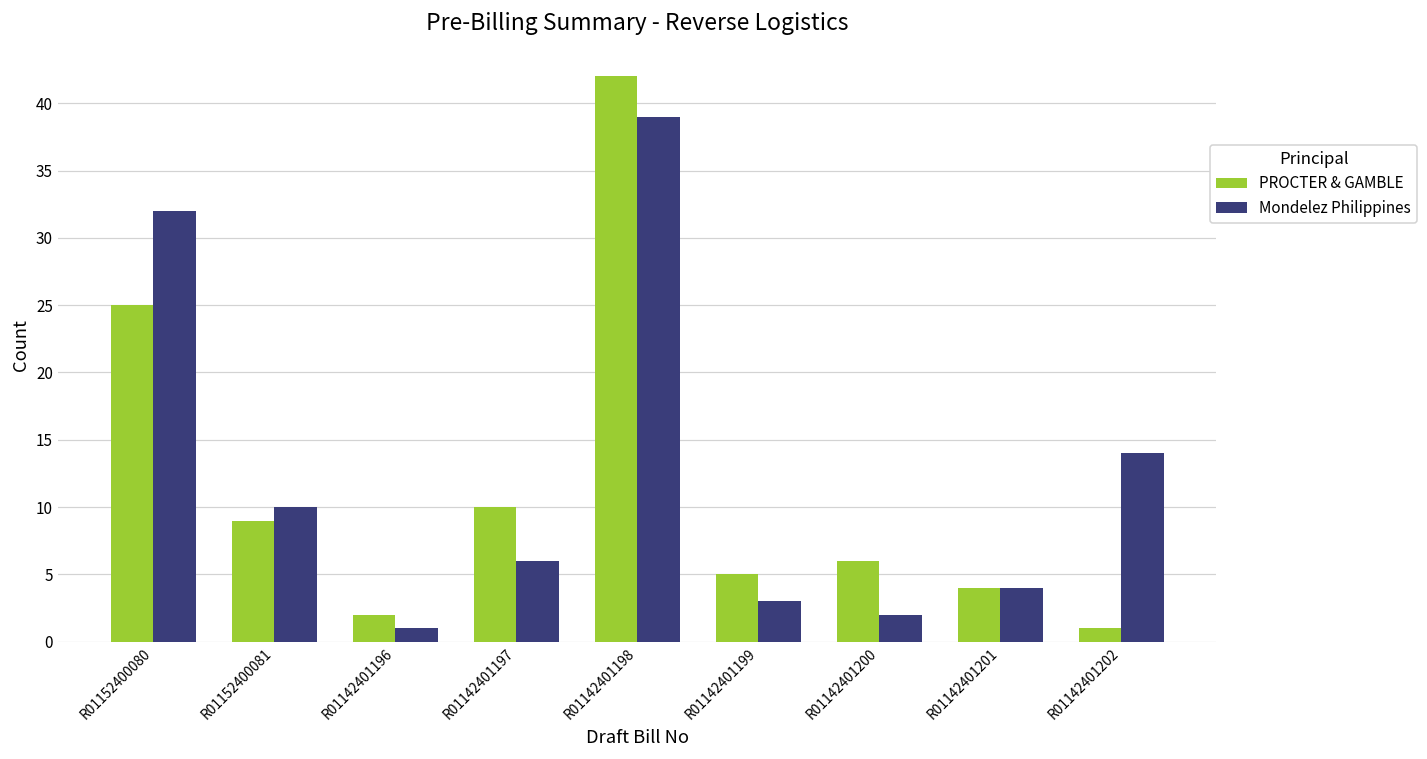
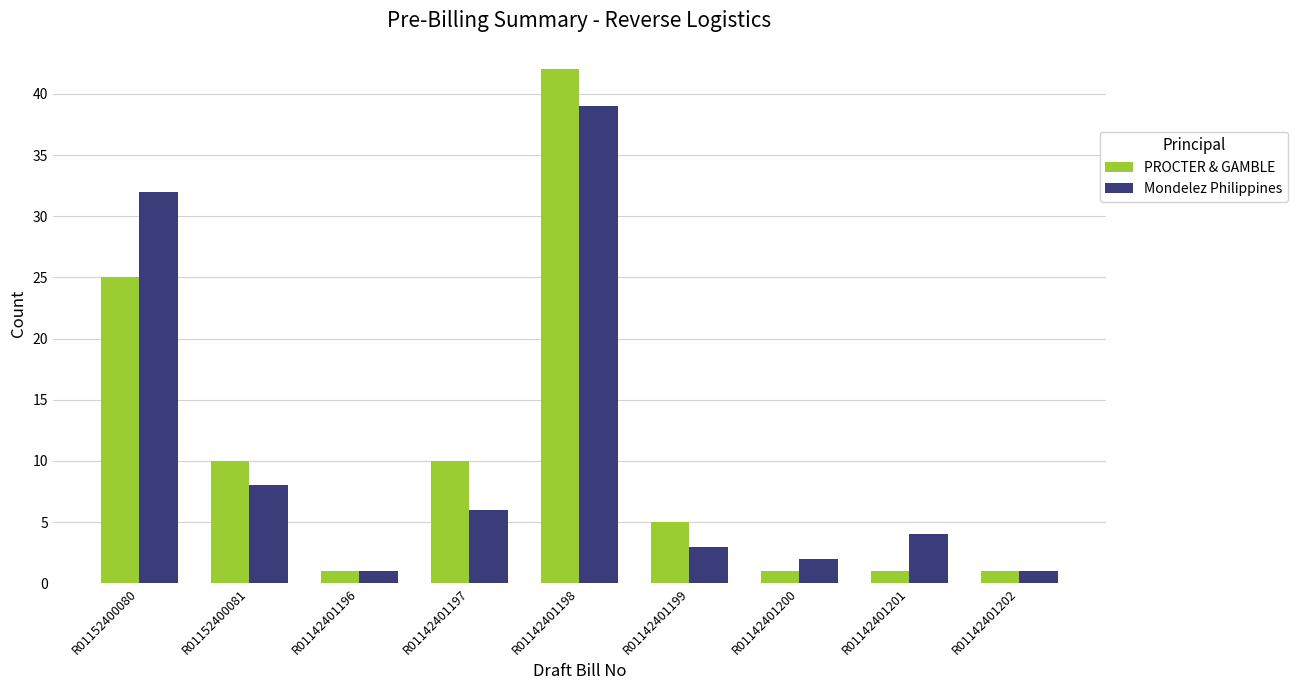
PROCTER & GAMBLE, R01152400081: 9 -> 10
Mondelez Philippines, R01152400081: 10 -> 8
PROCTER & GAMBLE, R01142401196: 2 -> 1
PROCTER & GAMBLE, R01142401200: 6 -> 1
PROCTER & GAMBLE, R01142401201: 4 -> 1
Mondelez Philippines, R01142401202: 14 -> 1
